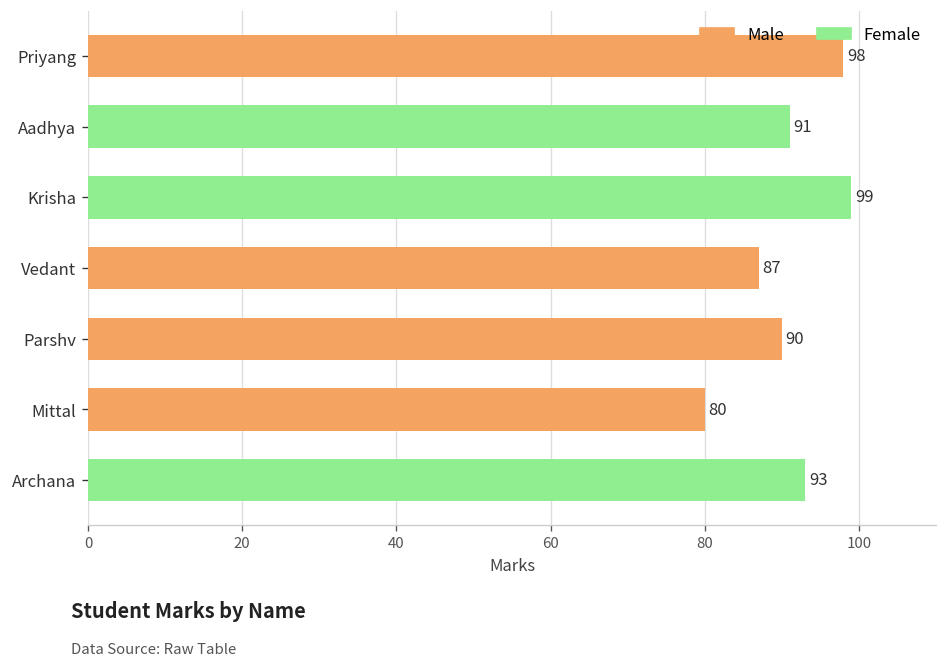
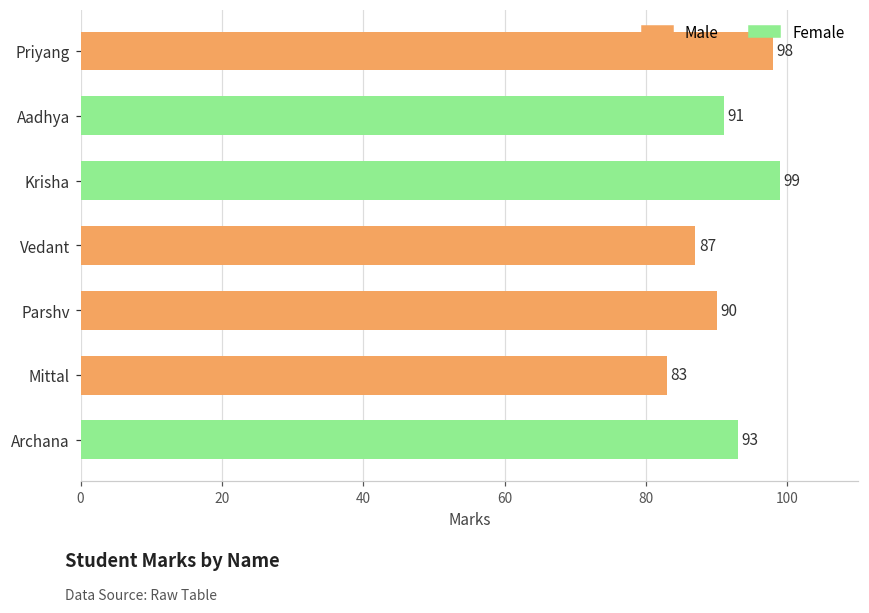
Mittal: 80 -> 83
